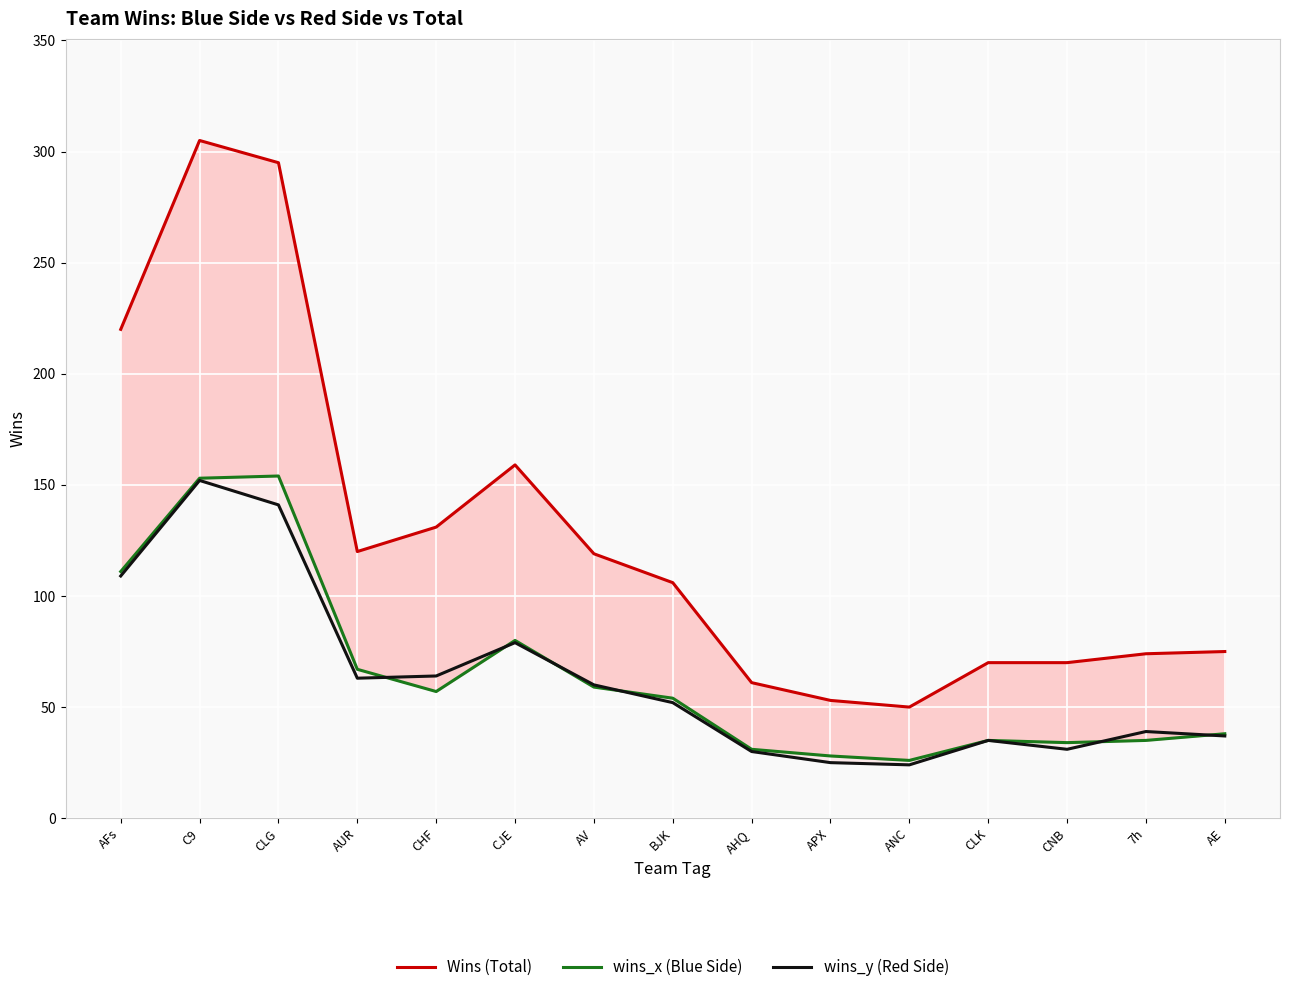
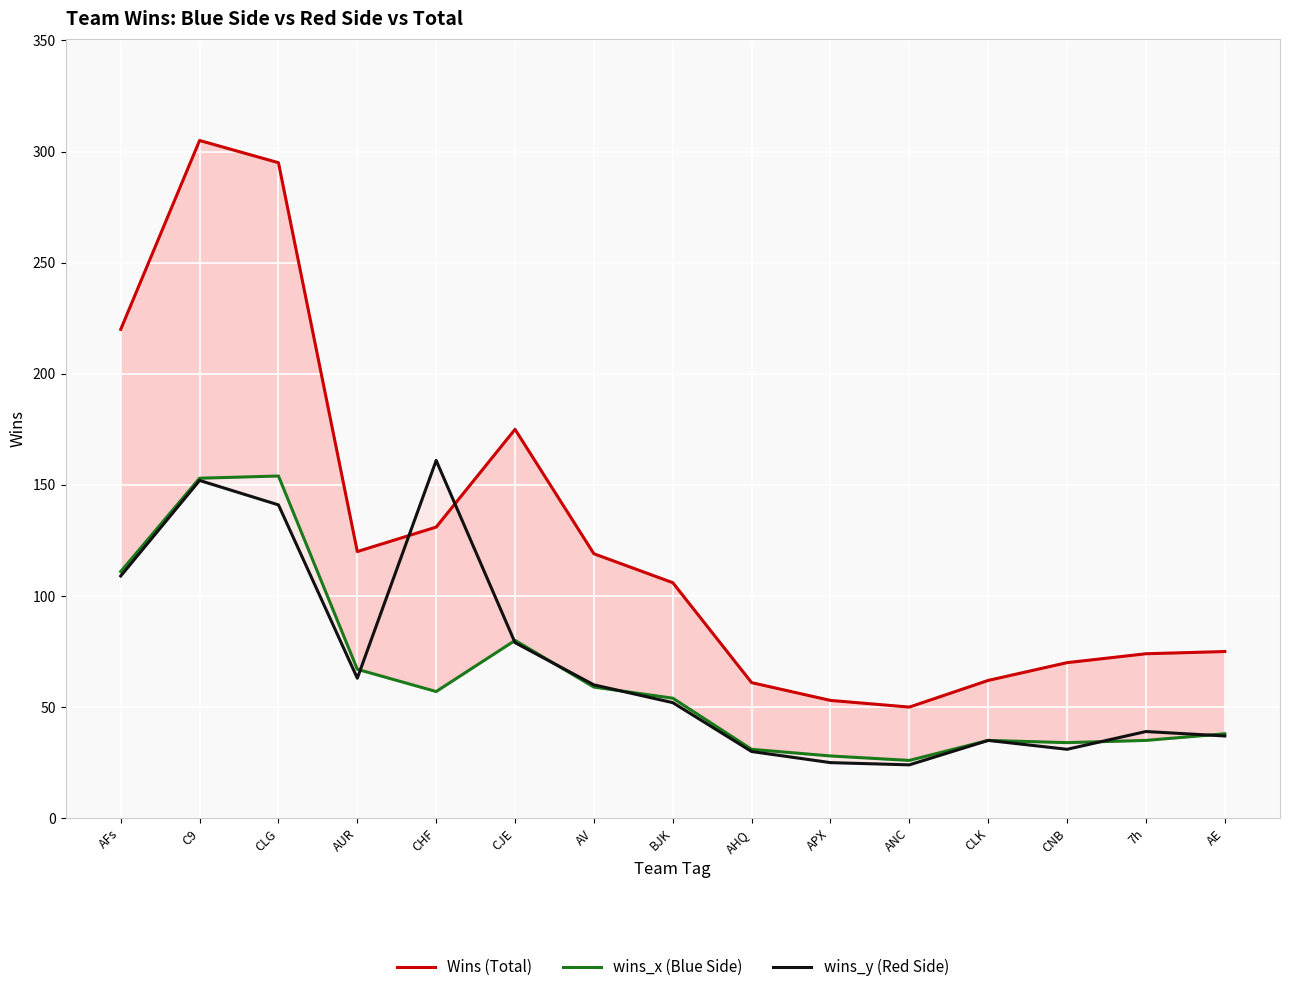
wins_y (Red Side), CHF: 64 -> 161
Wins (Total), CJE: 159 -> 175
Wins (Total), CLK: 70 -> 62
